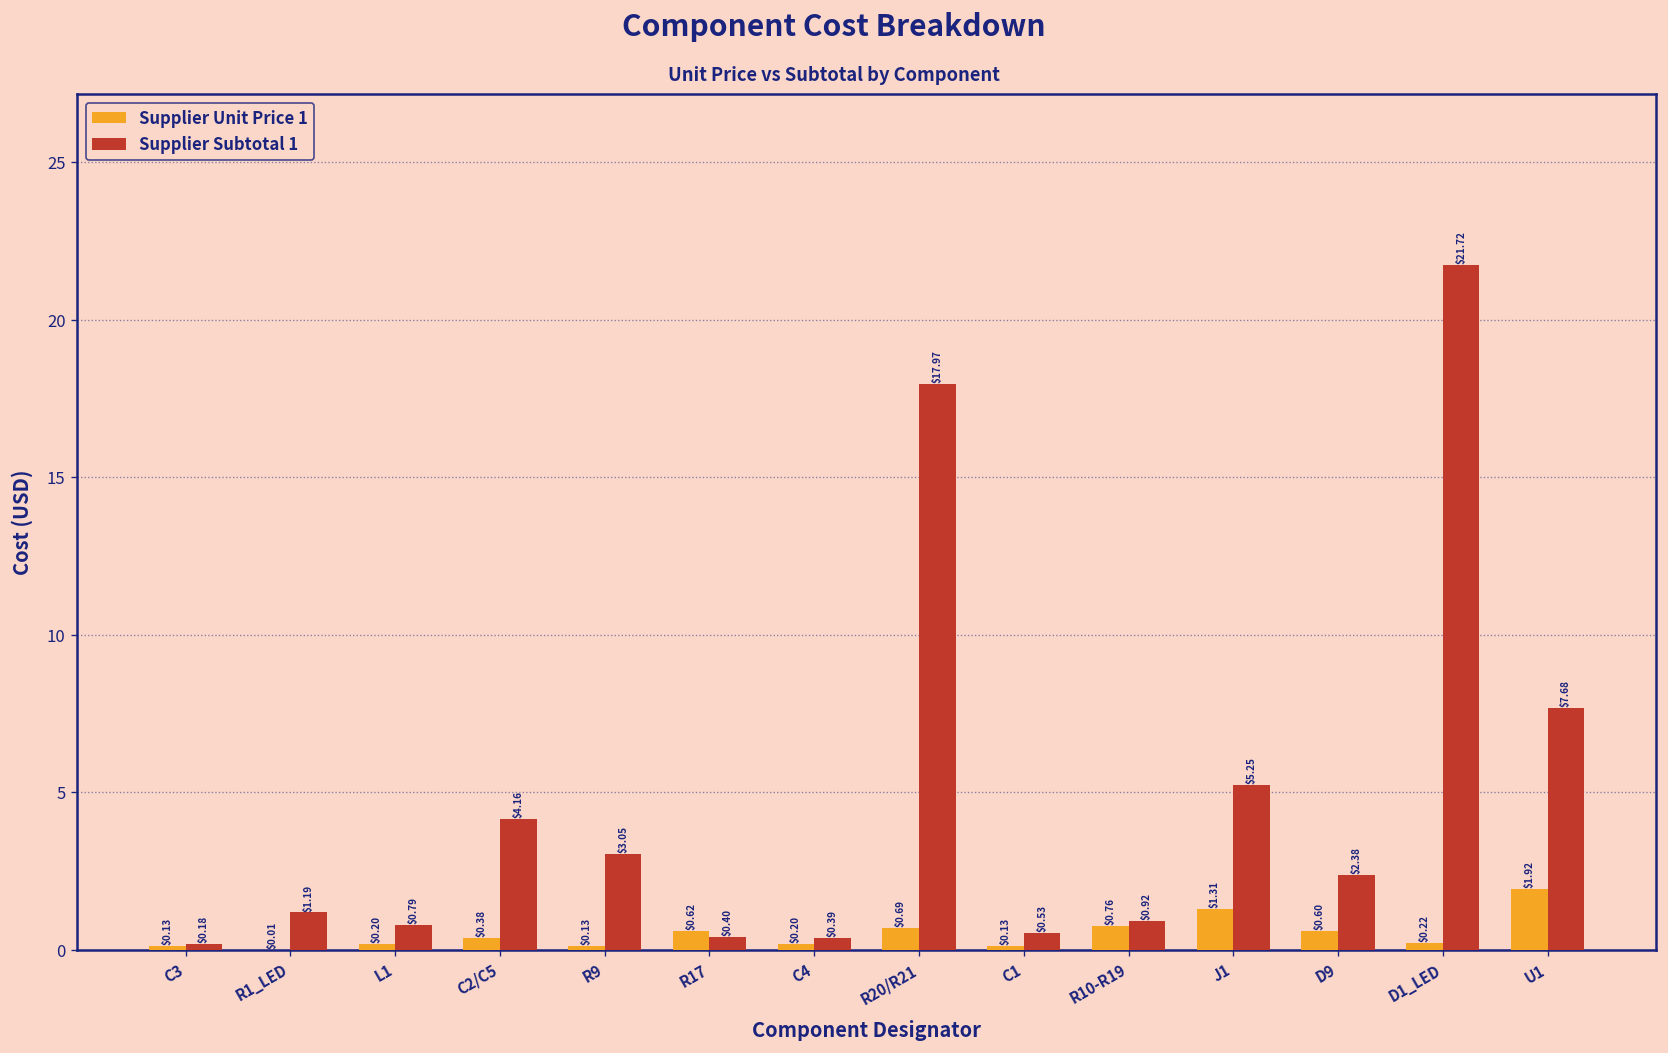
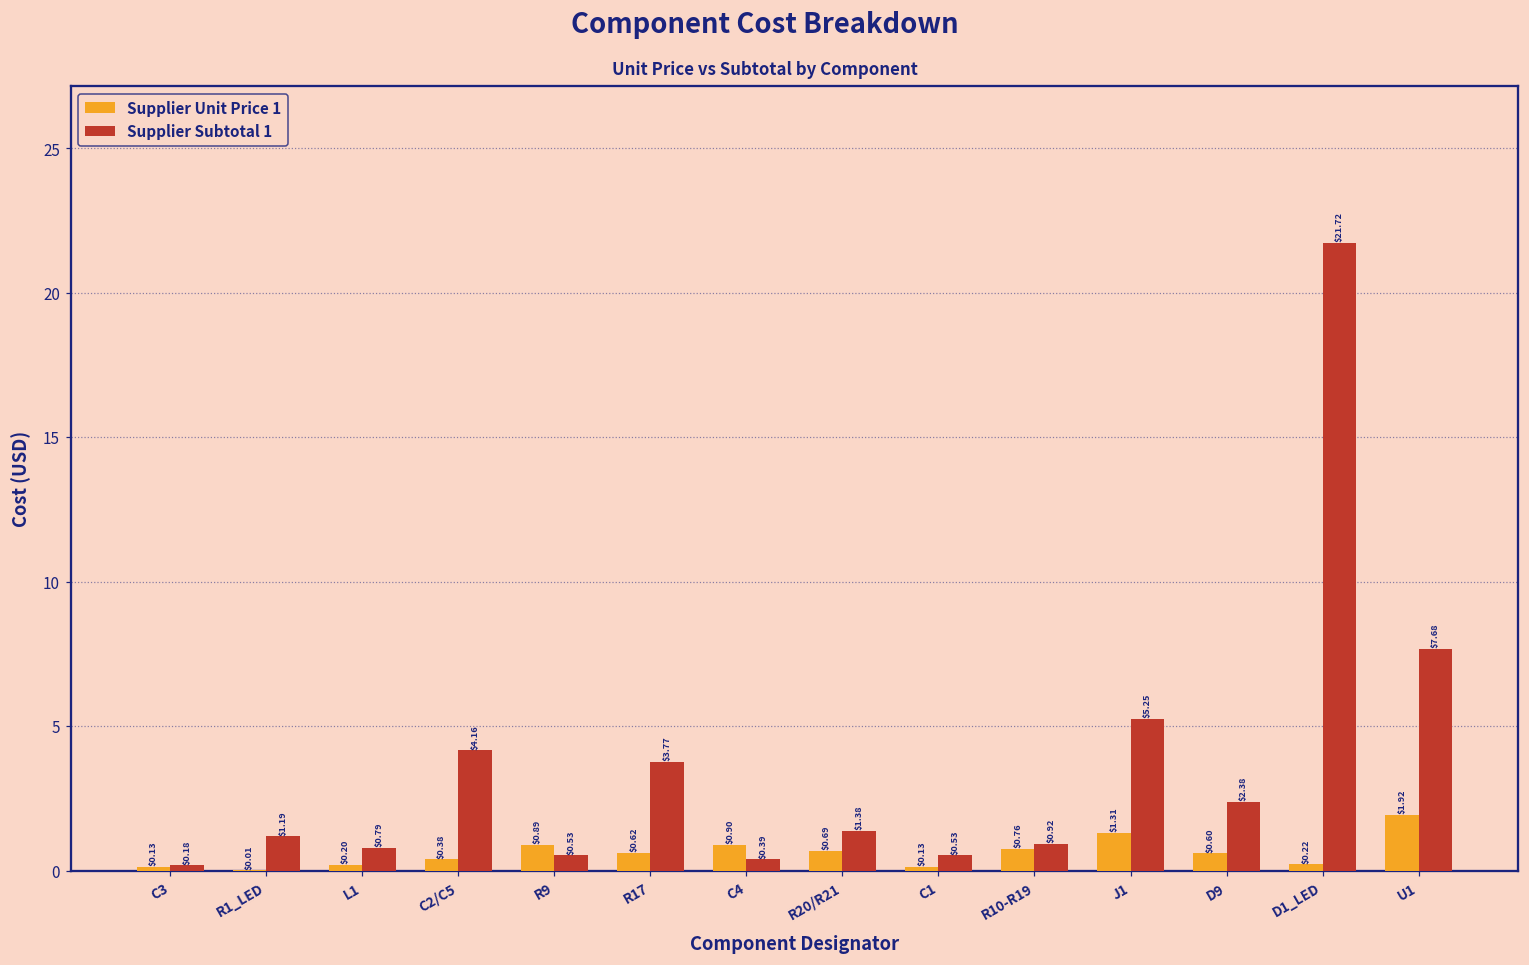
Supplier Unit Price 1, R9: $0.13 -> $0.89
Supplier Subtotal 1, R9: $3.05 -> $0.53
Supplier Subtotal 1, R17: $0.40 -> $3.77
Supplier Unit Price 1, C4: $0.20 -> $0.90
Supplier Subtotal 1, R20/R21: $17.97 -> $1.38
